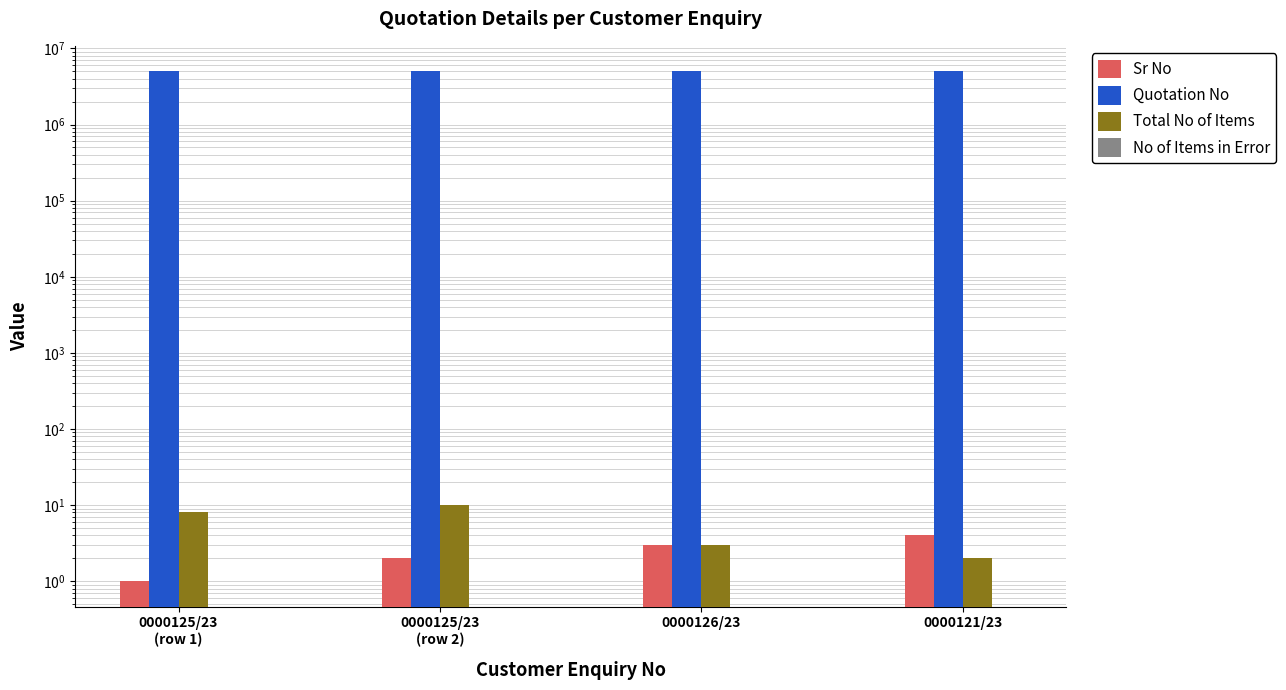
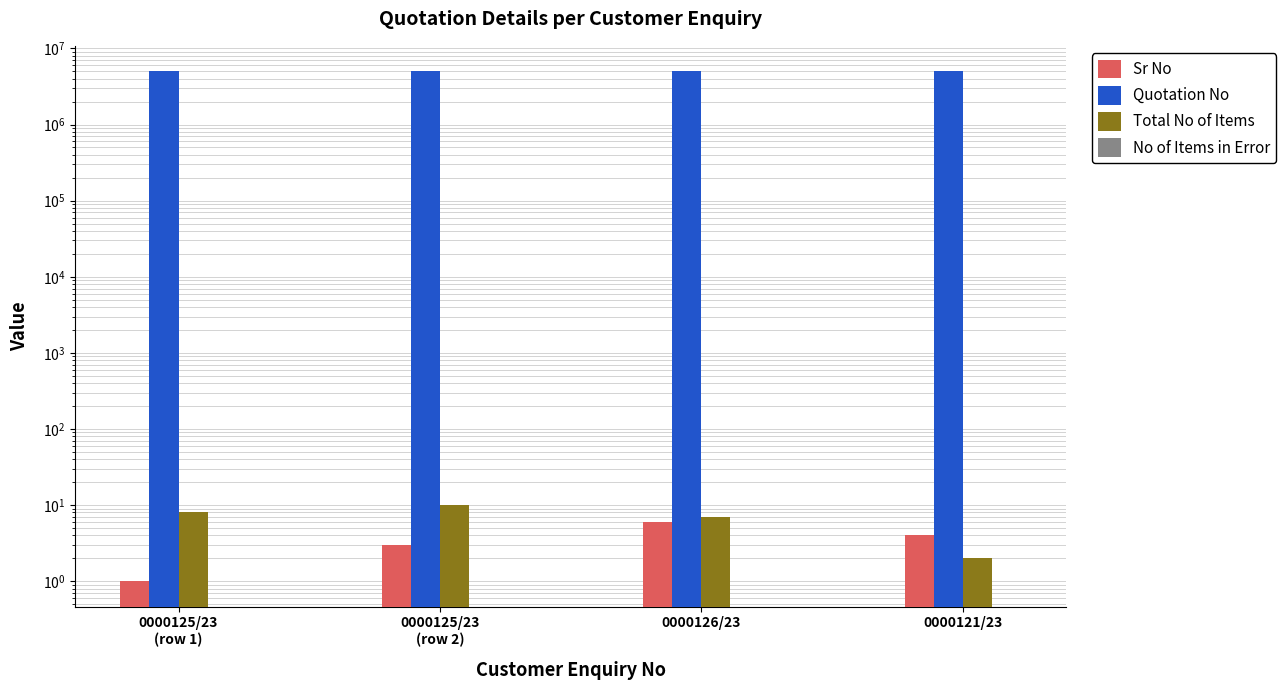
Sr No, 0000125/23 (row 2): 2 -> 3
Sr No, 0000126/23: 3 -> 6
Total No of Items, 0000126/23: 3 -> 7
